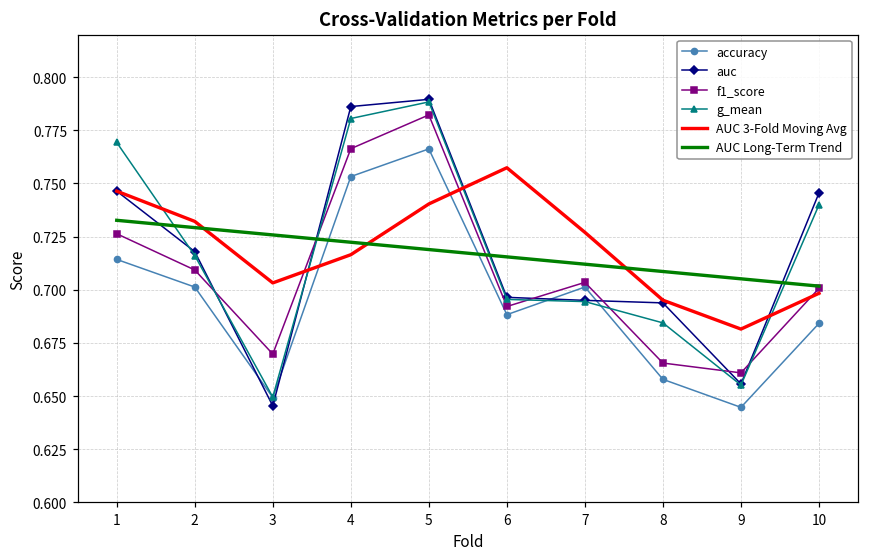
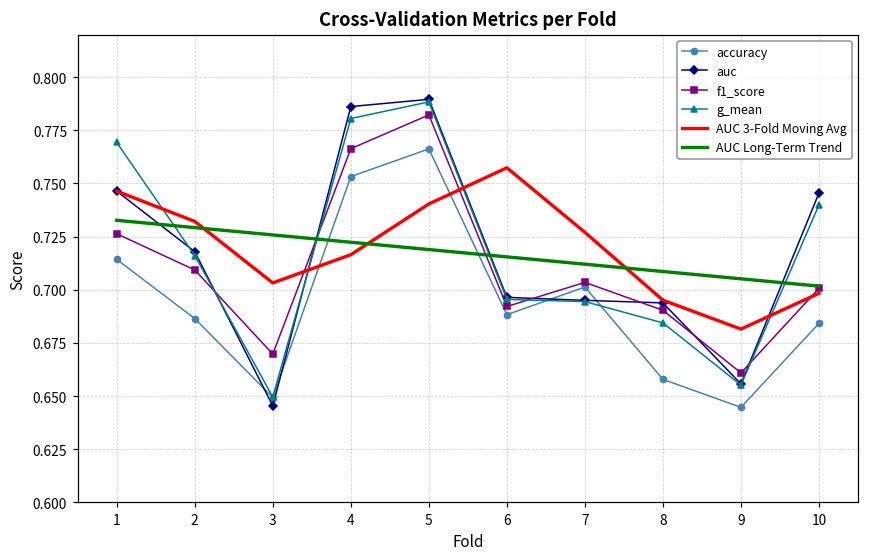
accuracy, 2: 0.701 -> 0.686
f1_score, 8: 0.666 -> 0.690
